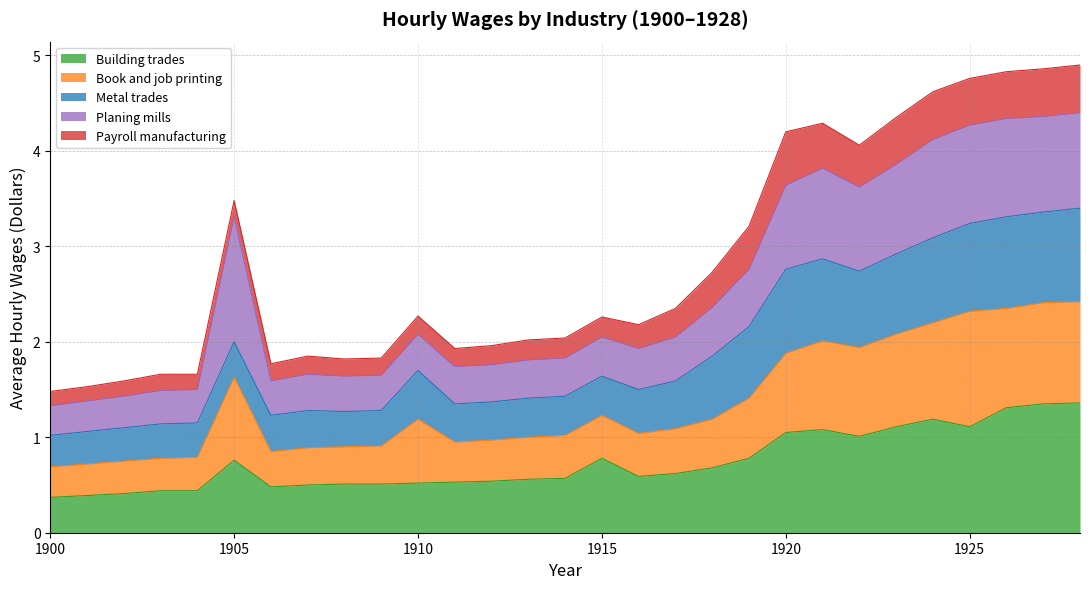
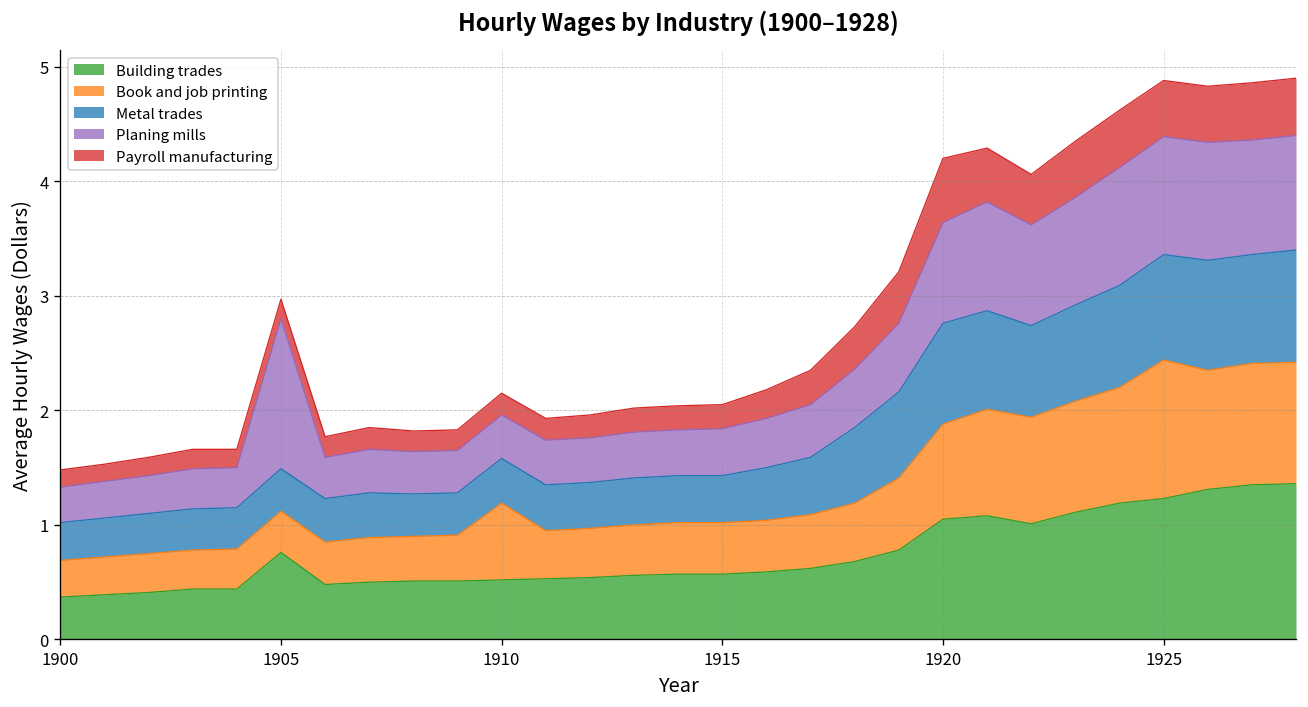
Book and job printing, 1905: 0.9 -> 0.4
Metal trades, 1910: 0.5 -> 0.4
Building trades, 1915: 0.8 -> 0.6
Building trades, 1925: 1.1 -> 1.2
